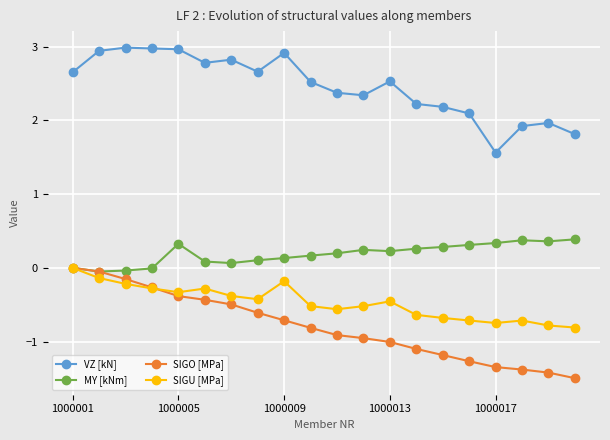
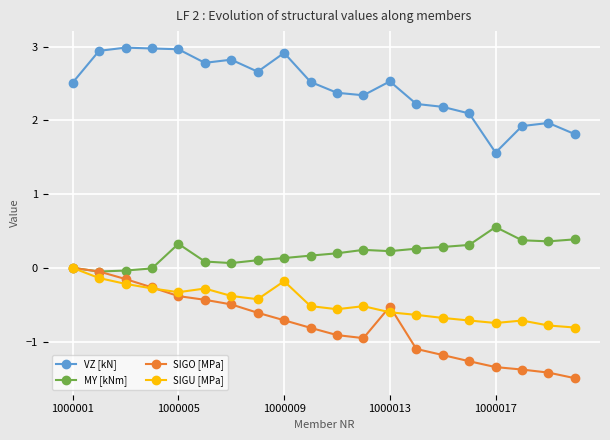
VZ [kN], 1000001: 2.7 -> 2.5
SIGO [MPa], 1000013: -1.0 -> -0.5
SIGU [MPa], 1000013: -0.5 -> -0.6
MY [kNm], 1000017: 0.3 -> 0.6
